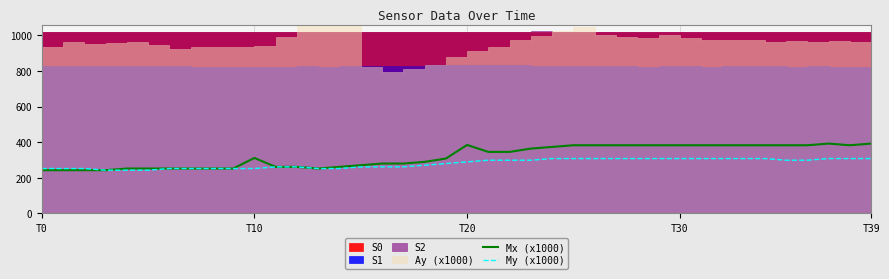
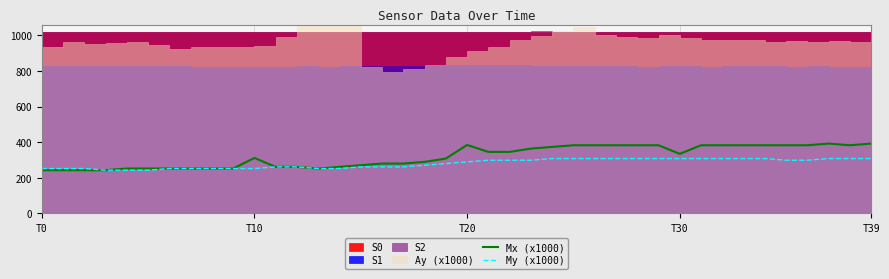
Mx (x1000), T30: 380 -> 330
